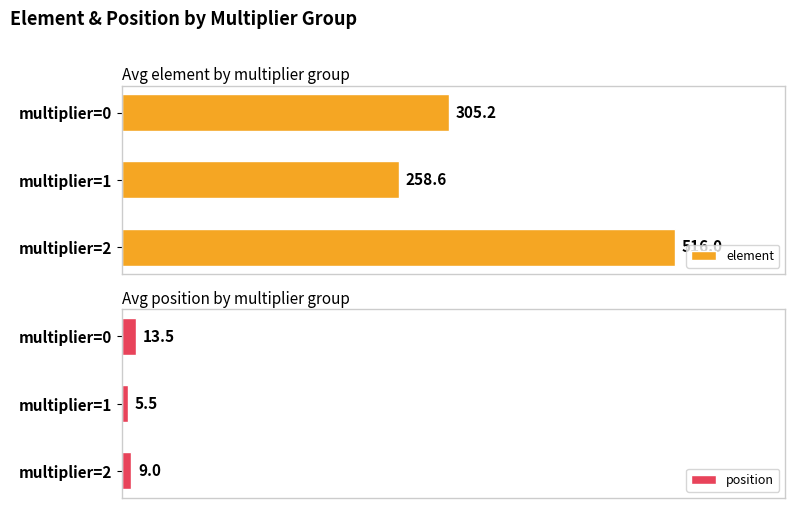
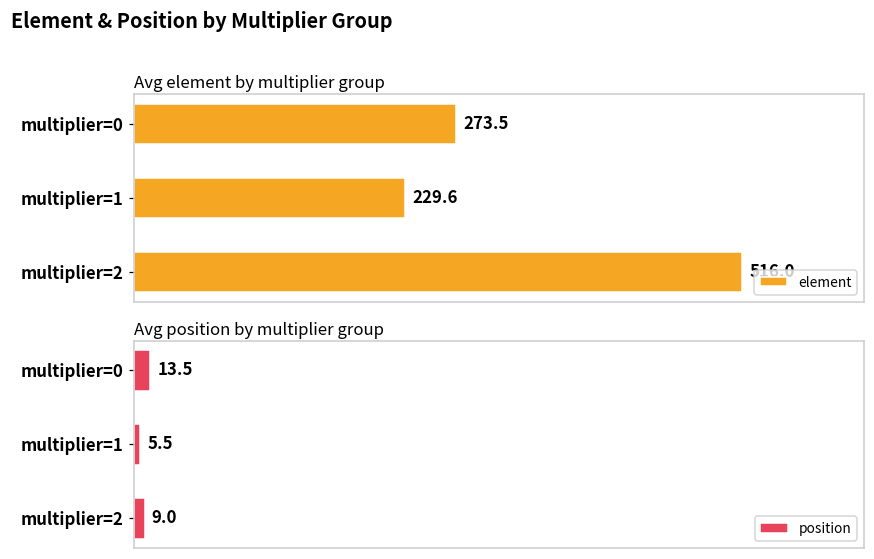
Avg element by multiplier group, multiplier=0: 305.2 -> 273.5
Avg element by multiplier group, multiplier=1: 258.6 -> 229.6
